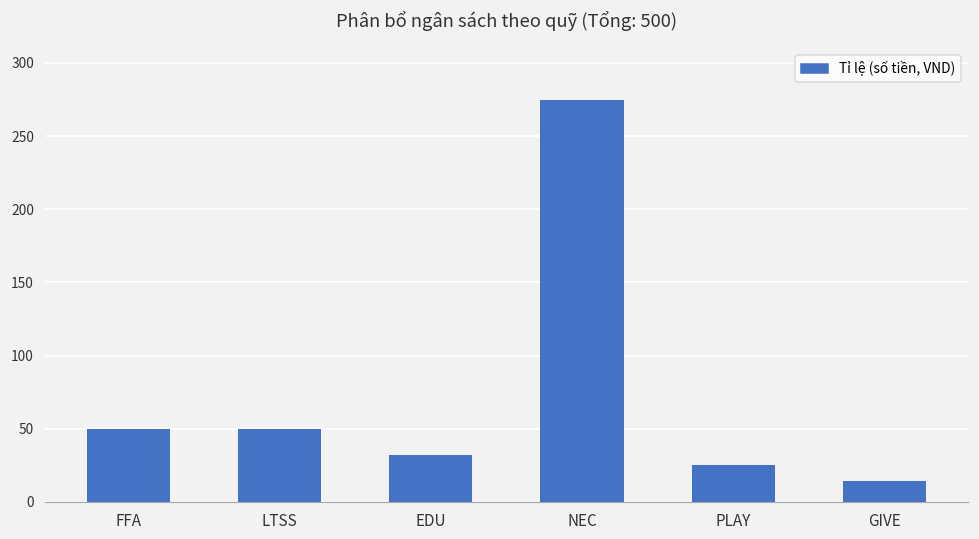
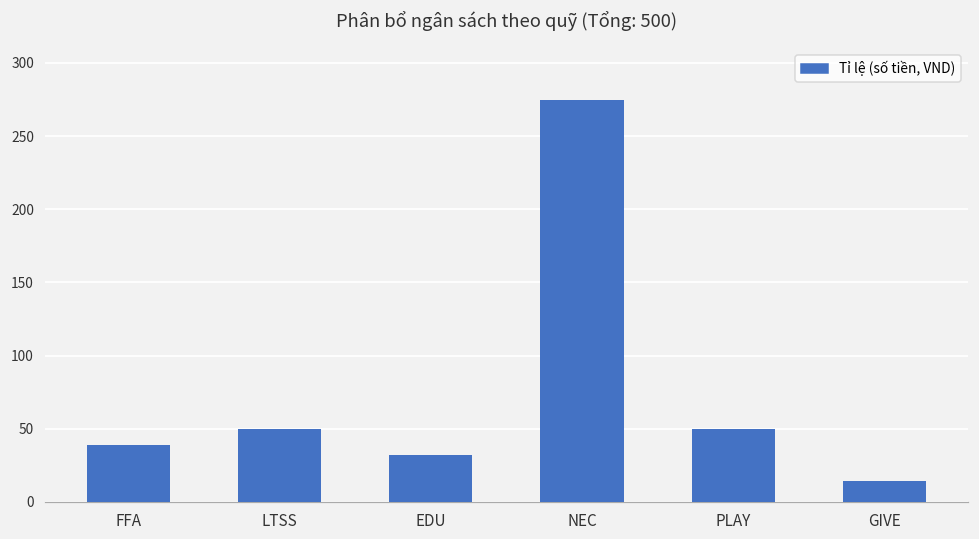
FFA: 50 -> 39
PLAY: 25 -> 50
